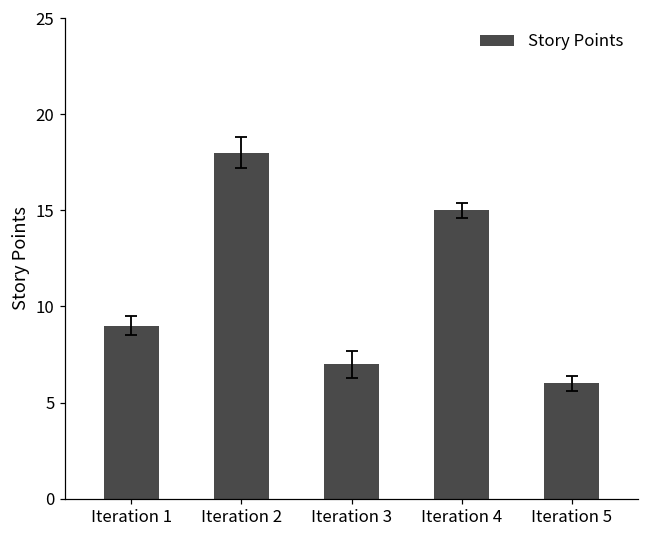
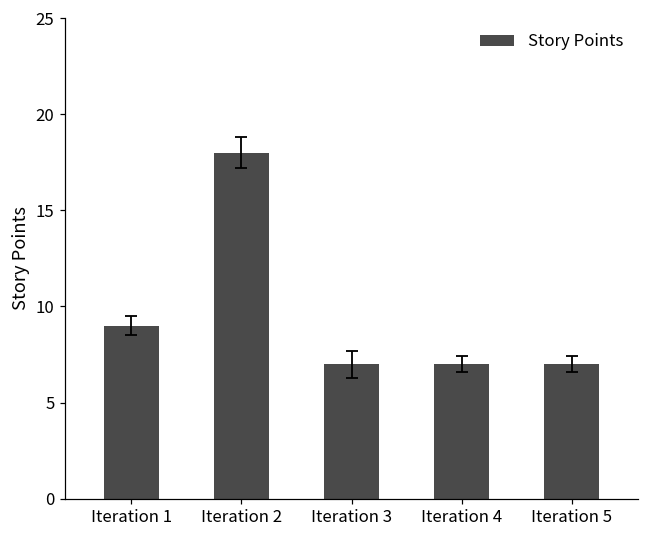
Story Points, Iteration 4: 15 -> 7
Story Points, Iteration 5: 6 -> 7
